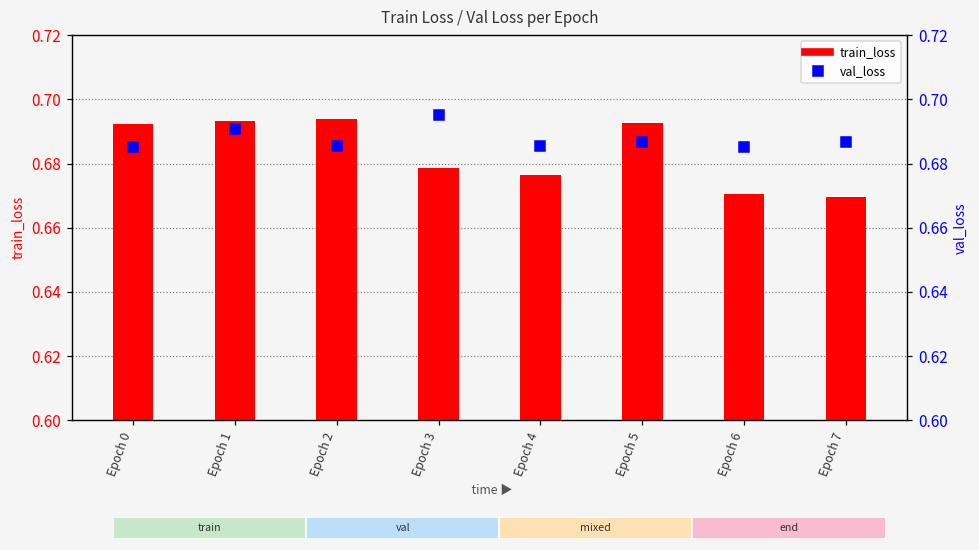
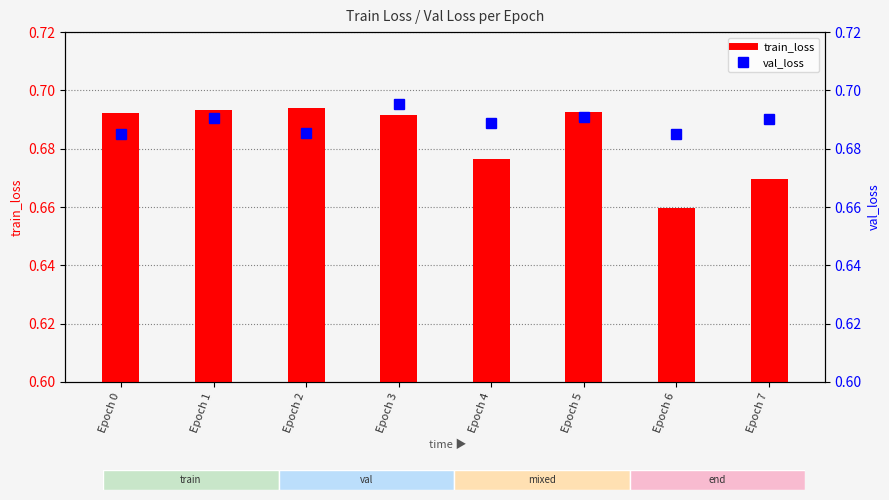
train_loss, Epoch 3: 0.679 -> 0.692
train_loss, Epoch 6: 0.671 -> 0.660
val_loss, Epoch 4: 0.685 -> 0.689
val_loss, Epoch 5: 0.687 -> 0.691
val_loss, Epoch 7: 0.687 -> 0.690
